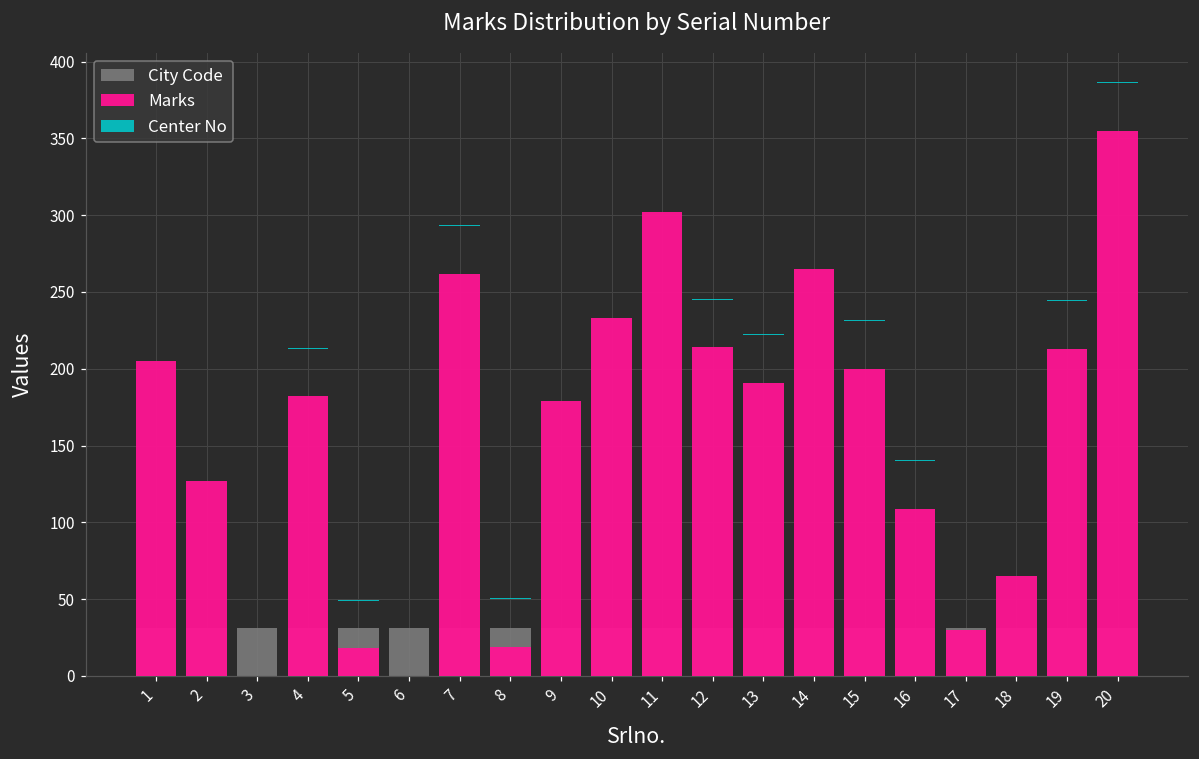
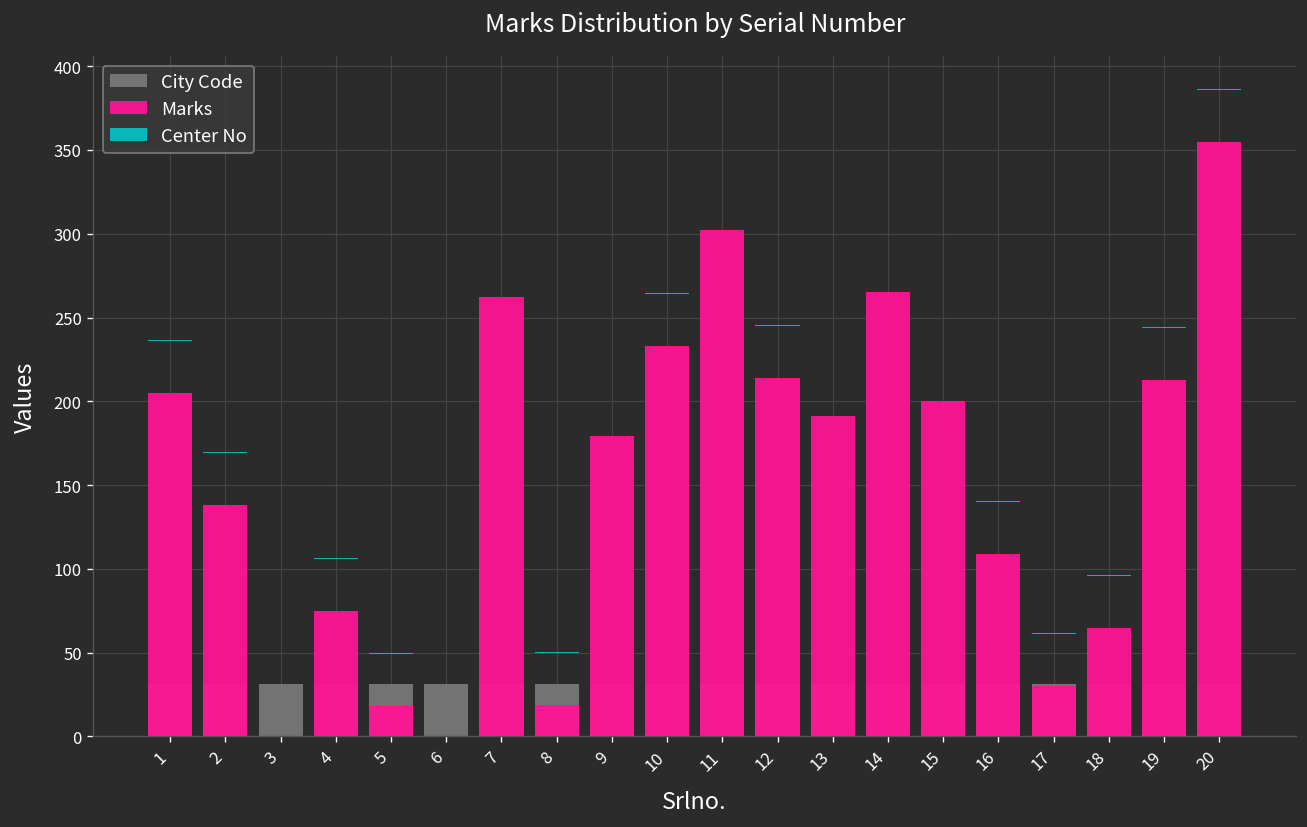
Marks, 2: 127 -> 138
Marks, 4: 182 -> 75
